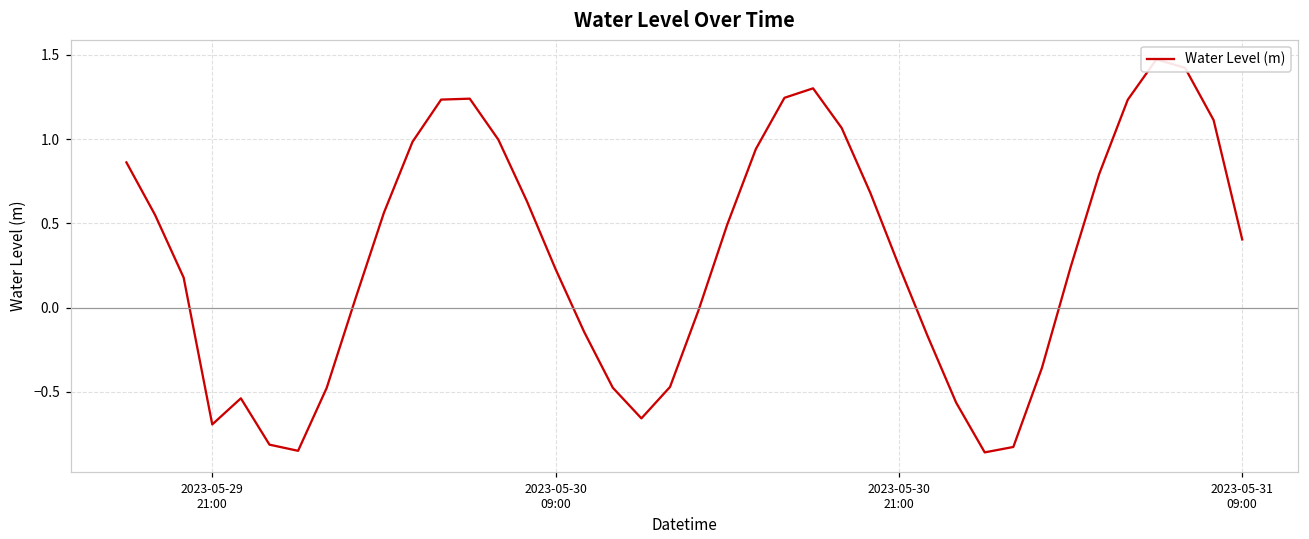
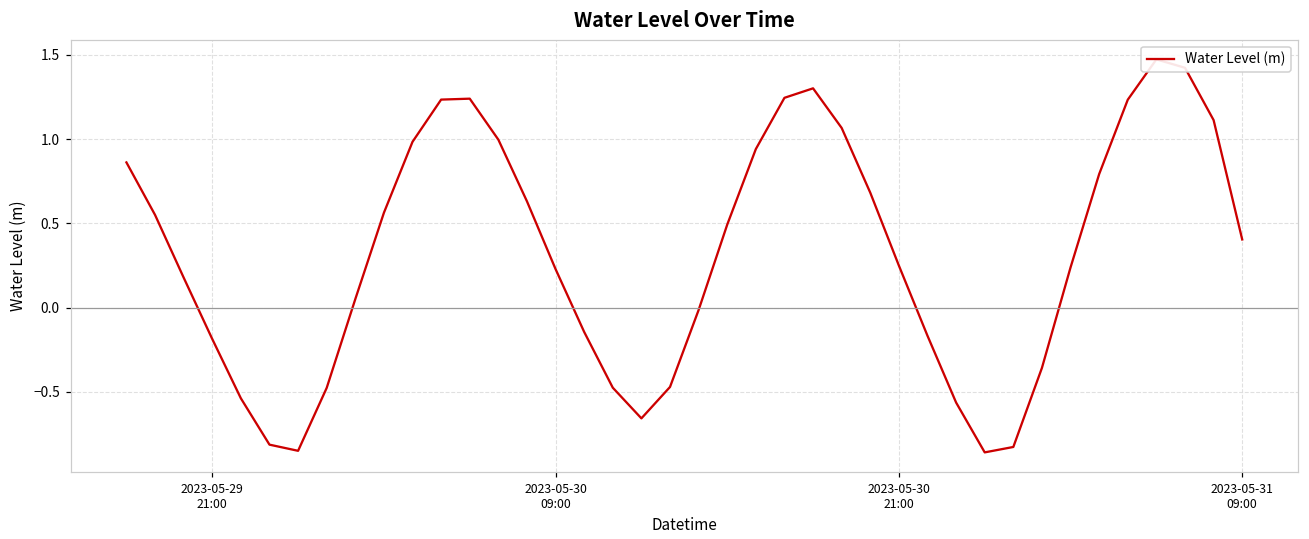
2023-05-29 21:00: -0.69 -> -0.19
